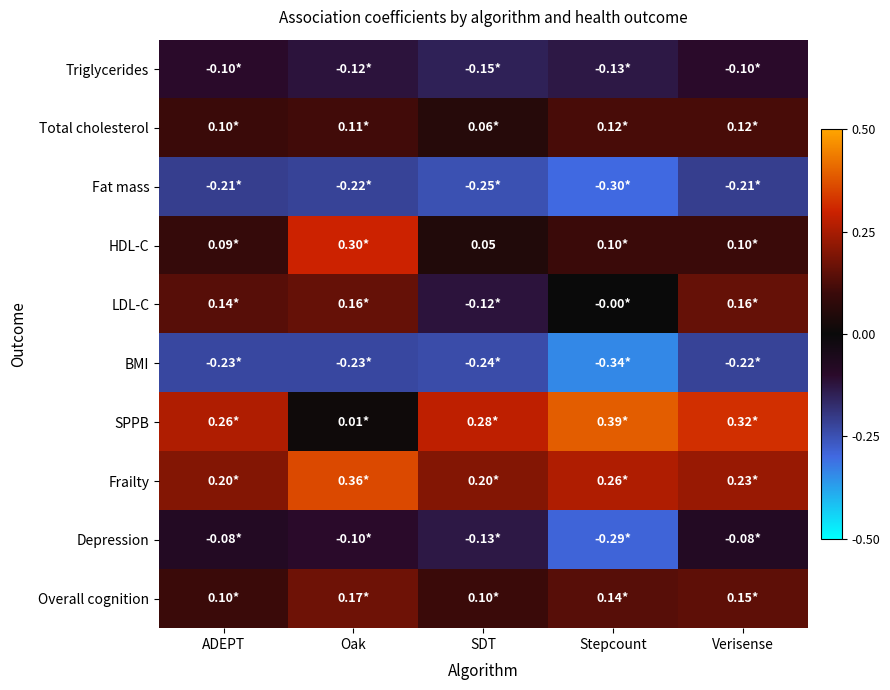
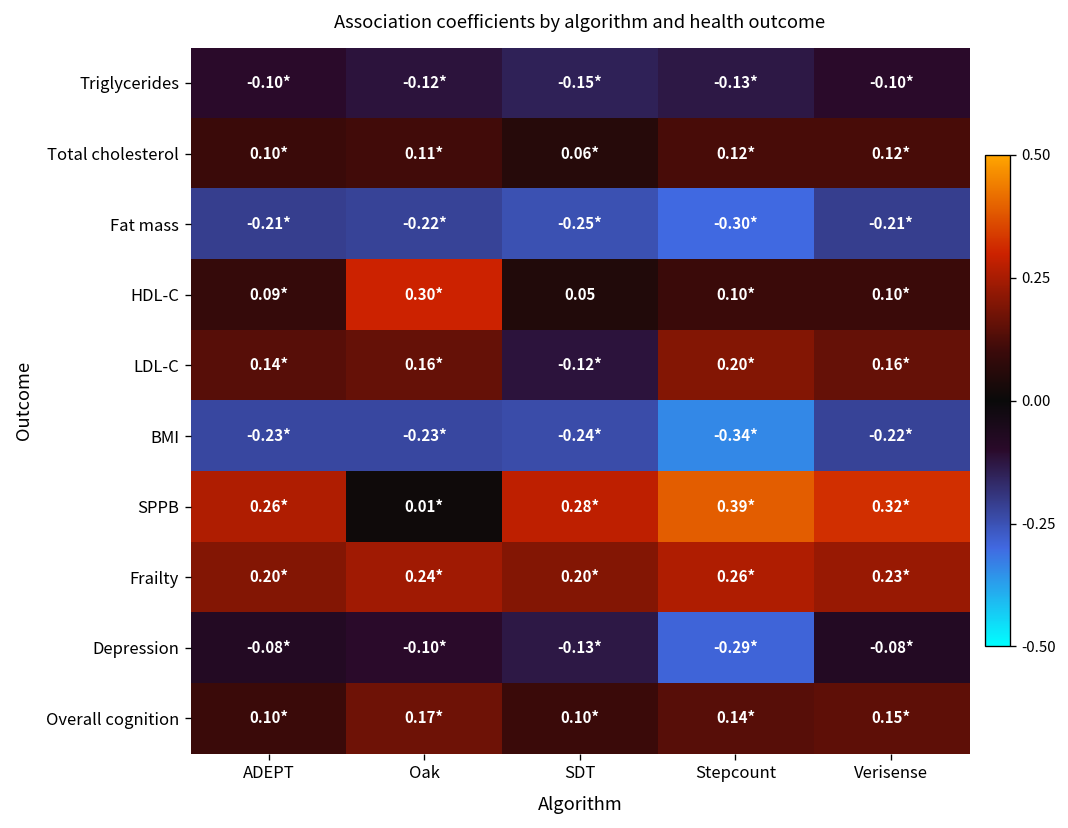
LDL-C, Stepcount: -0.00* -> 0.20*
Frailty, Oak: 0.36* -> 0.24*
